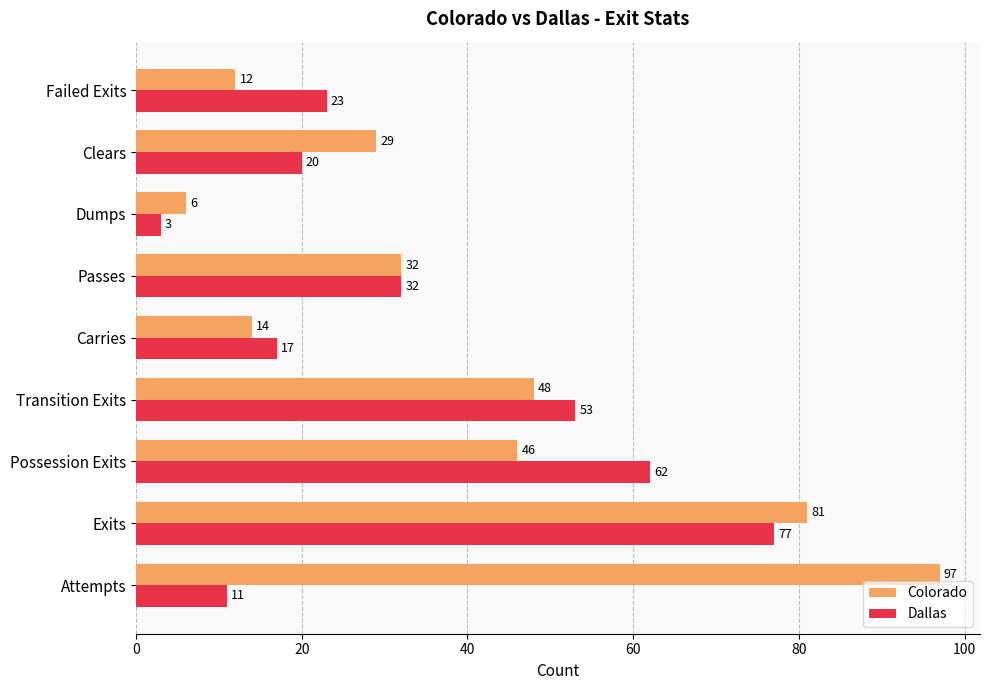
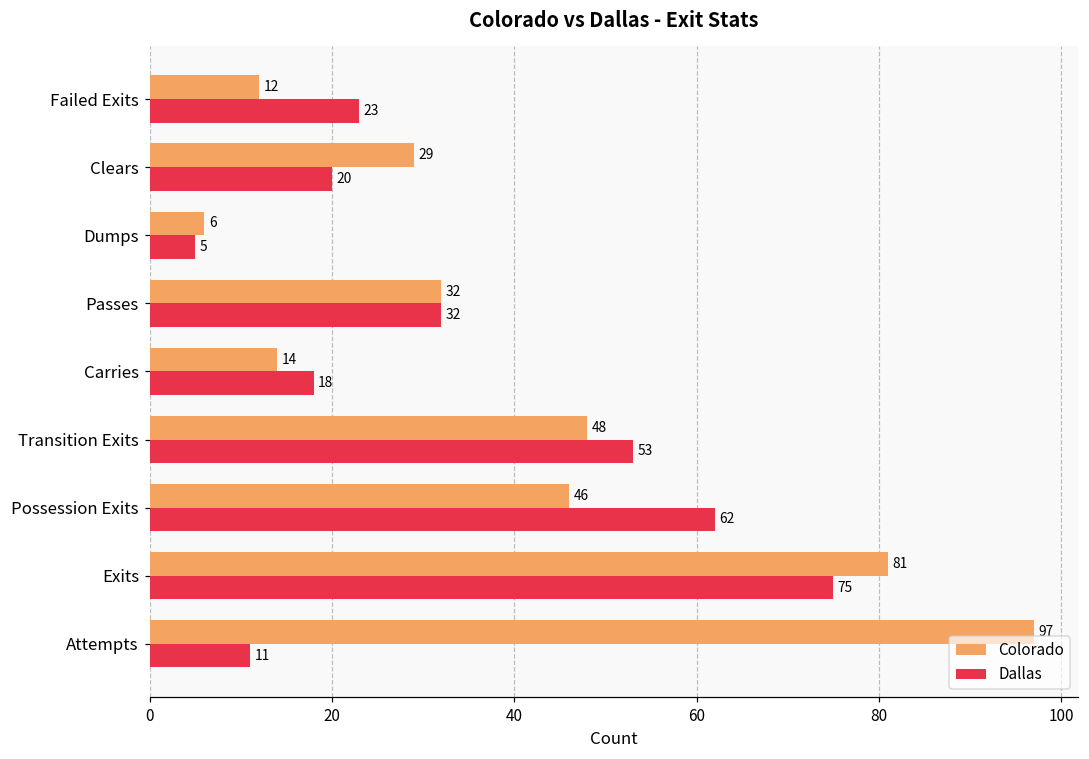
Dallas, Dumps: 3 -> 5
Dallas, Carries: 17 -> 18
Dallas, Exits: 77 -> 75
